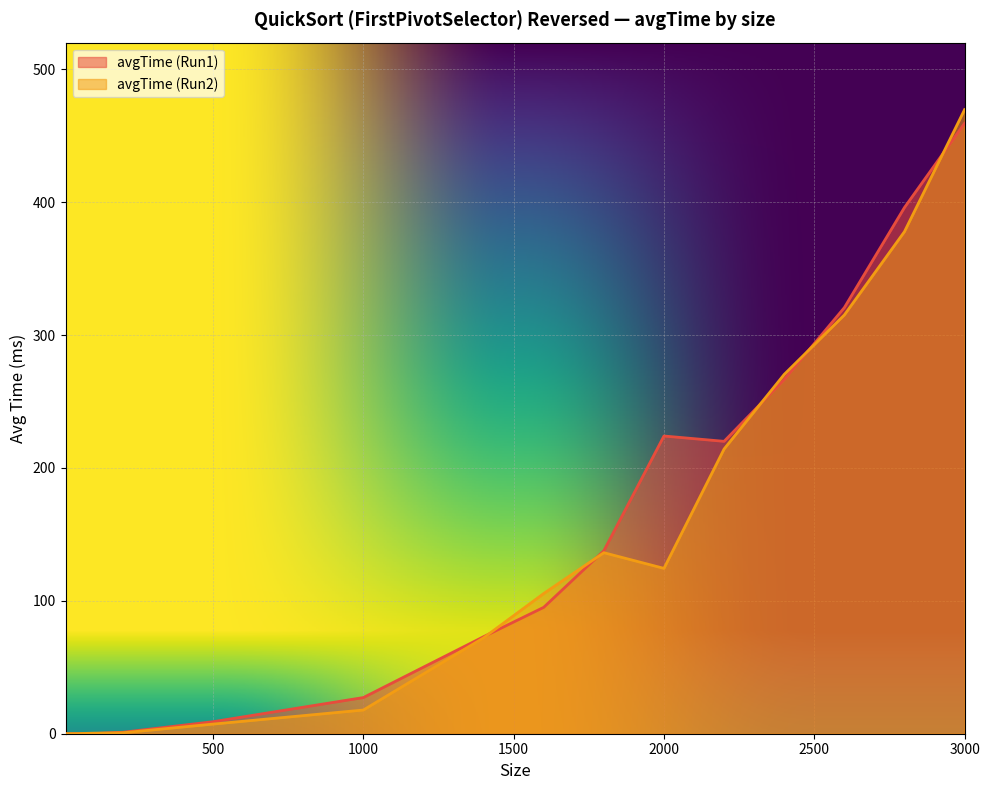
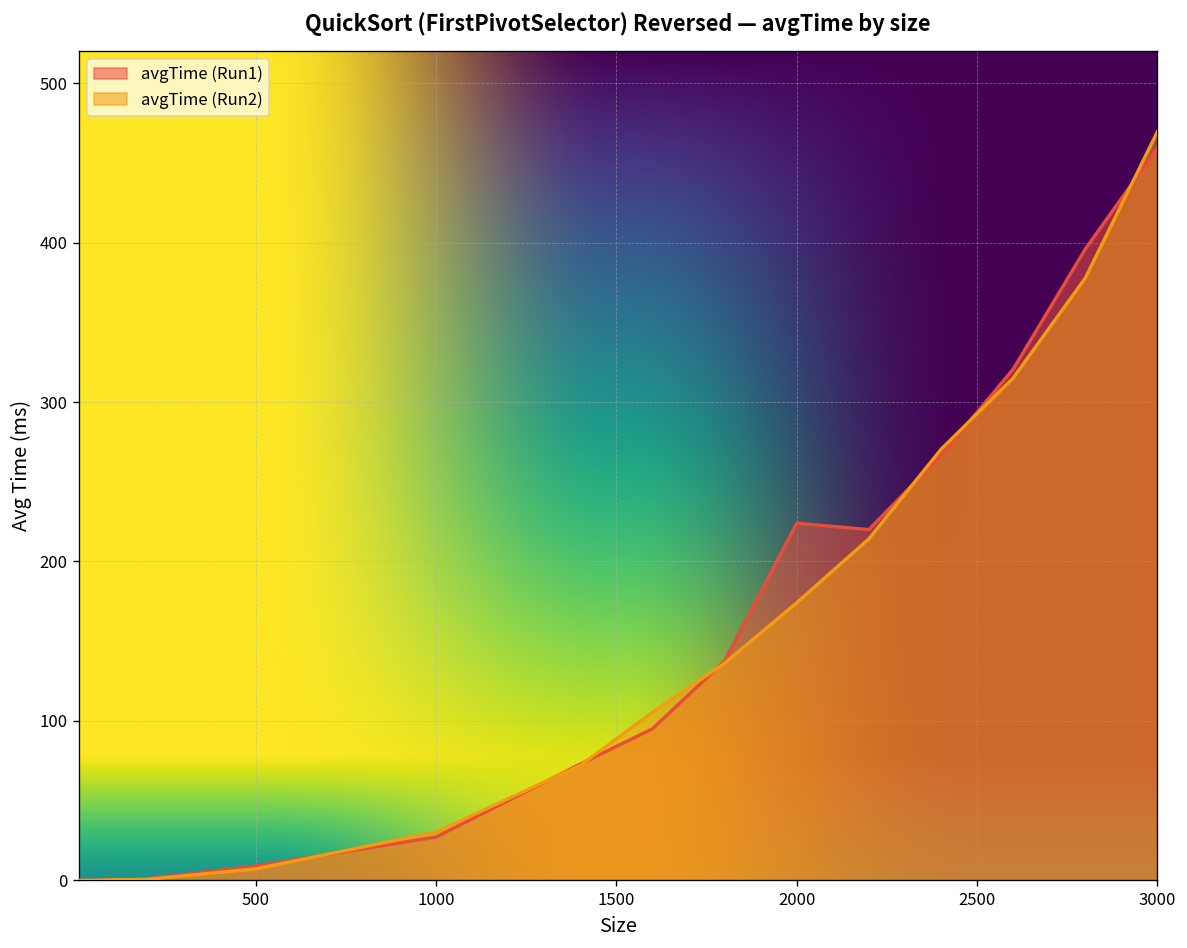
avgTime (Run2), 1000: 18 -> 30
avgTime (Run2), 2000: 124 -> 174
